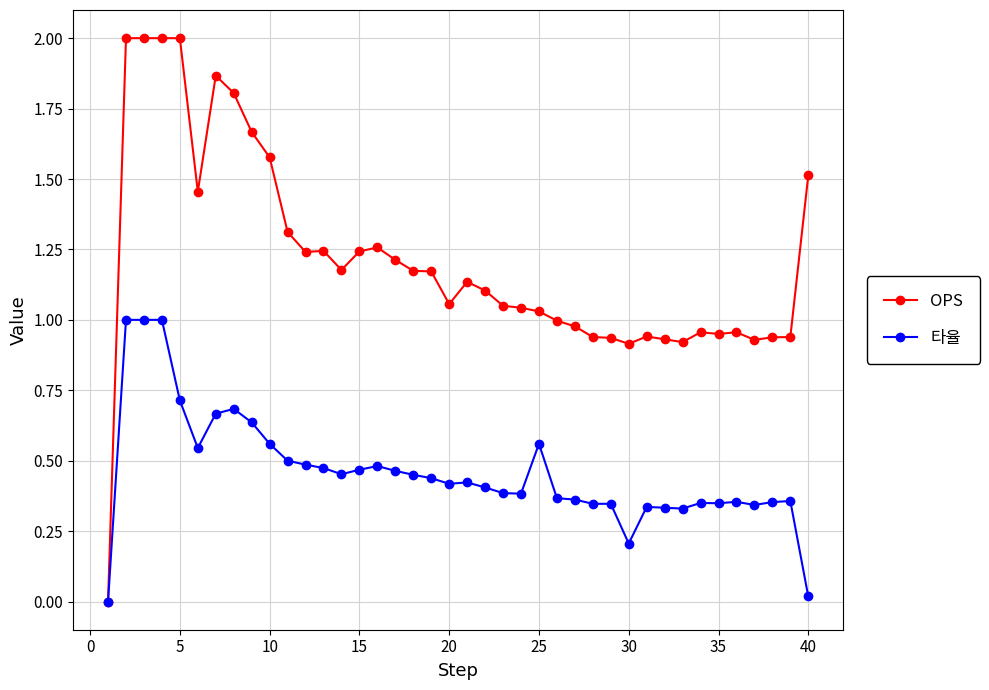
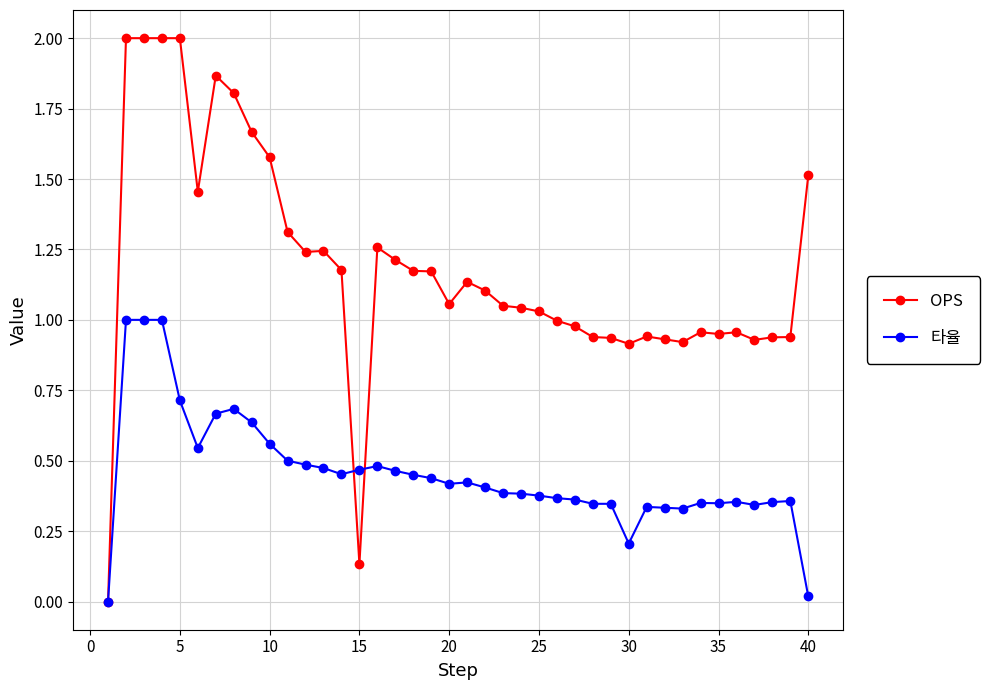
OPS, 15: 1.24 -> 0.13
타율, 25: 0.56 -> 0.38
